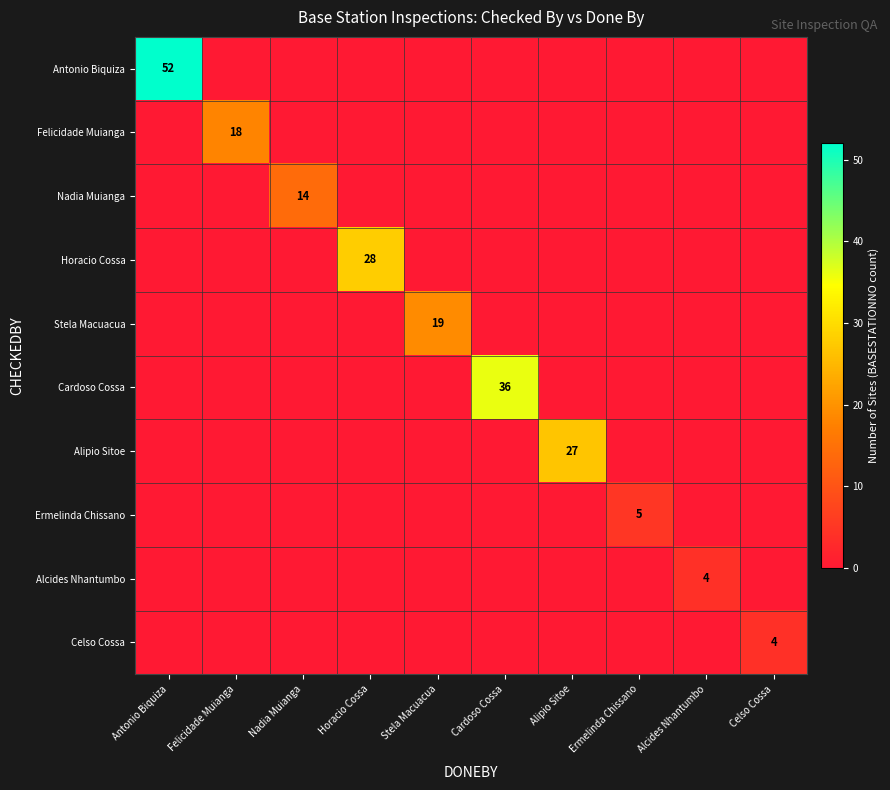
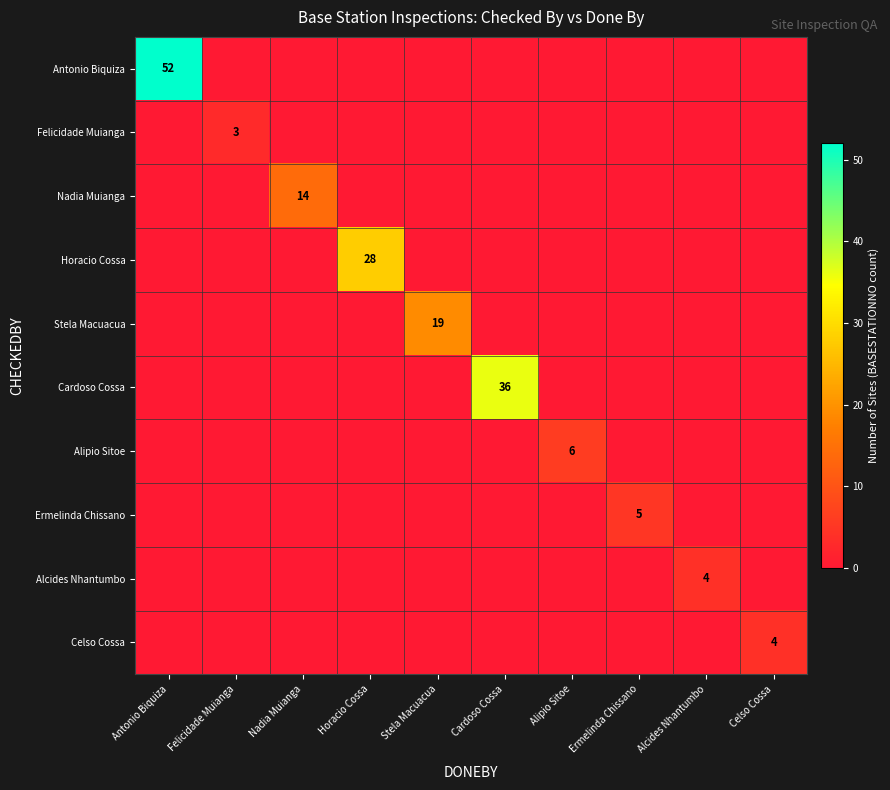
Felicidade Muianga, Felicidade Muianga: 18 -> 3
Alipio Sitoe, Alipio Sitoe: 27 -> 6
